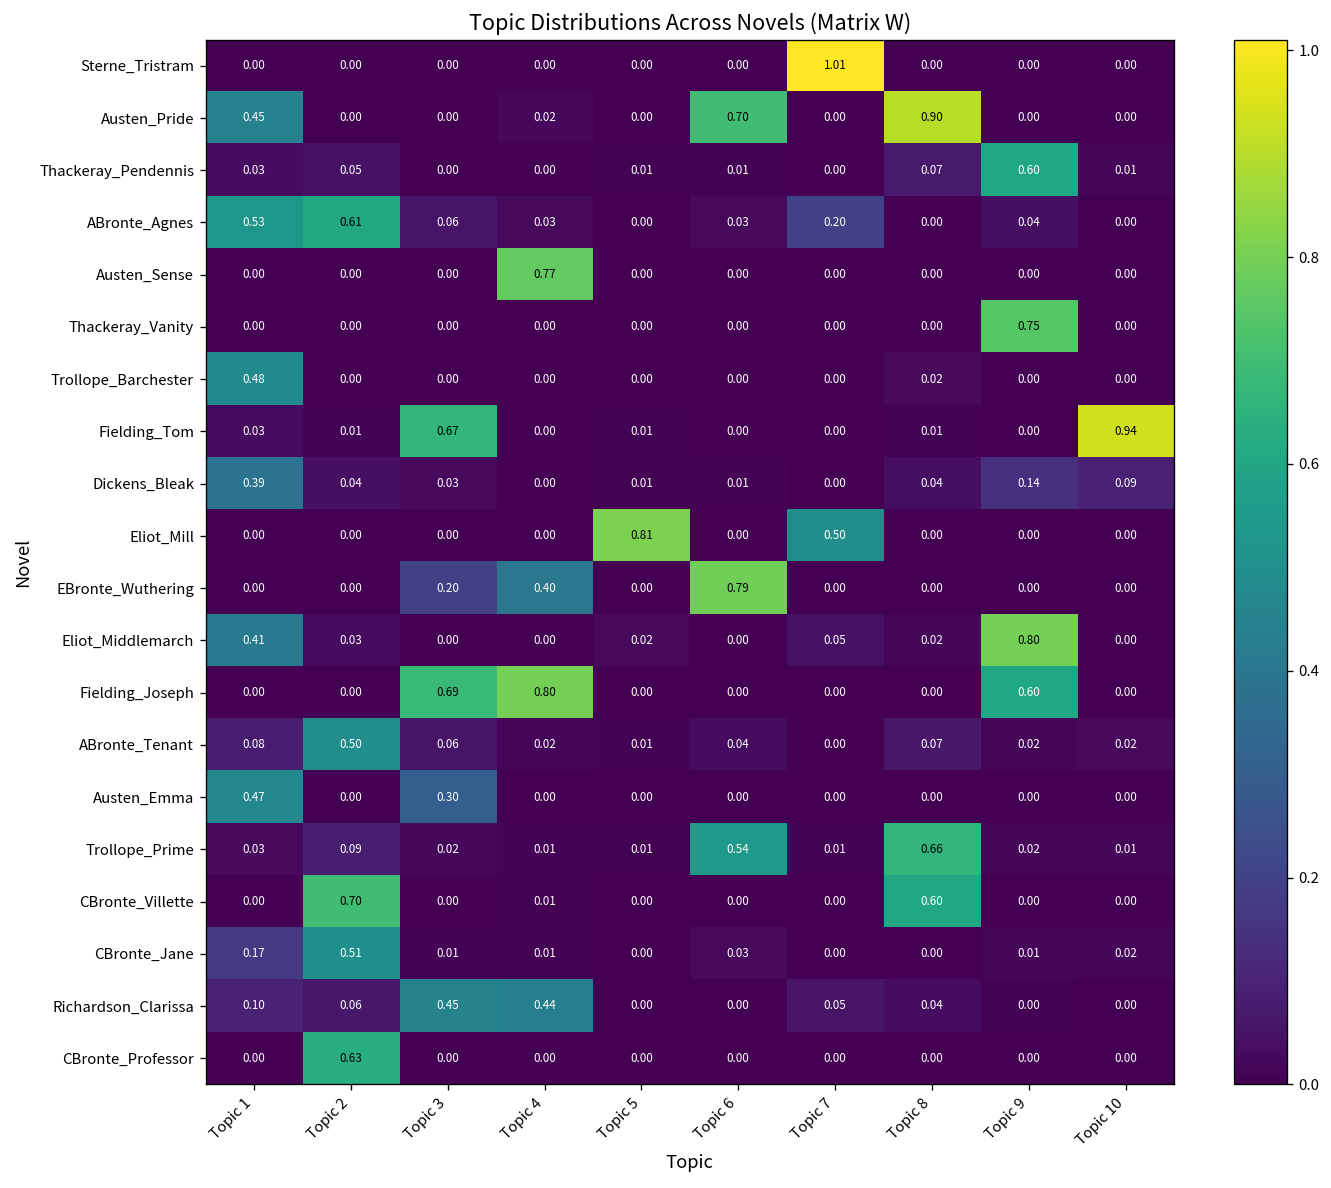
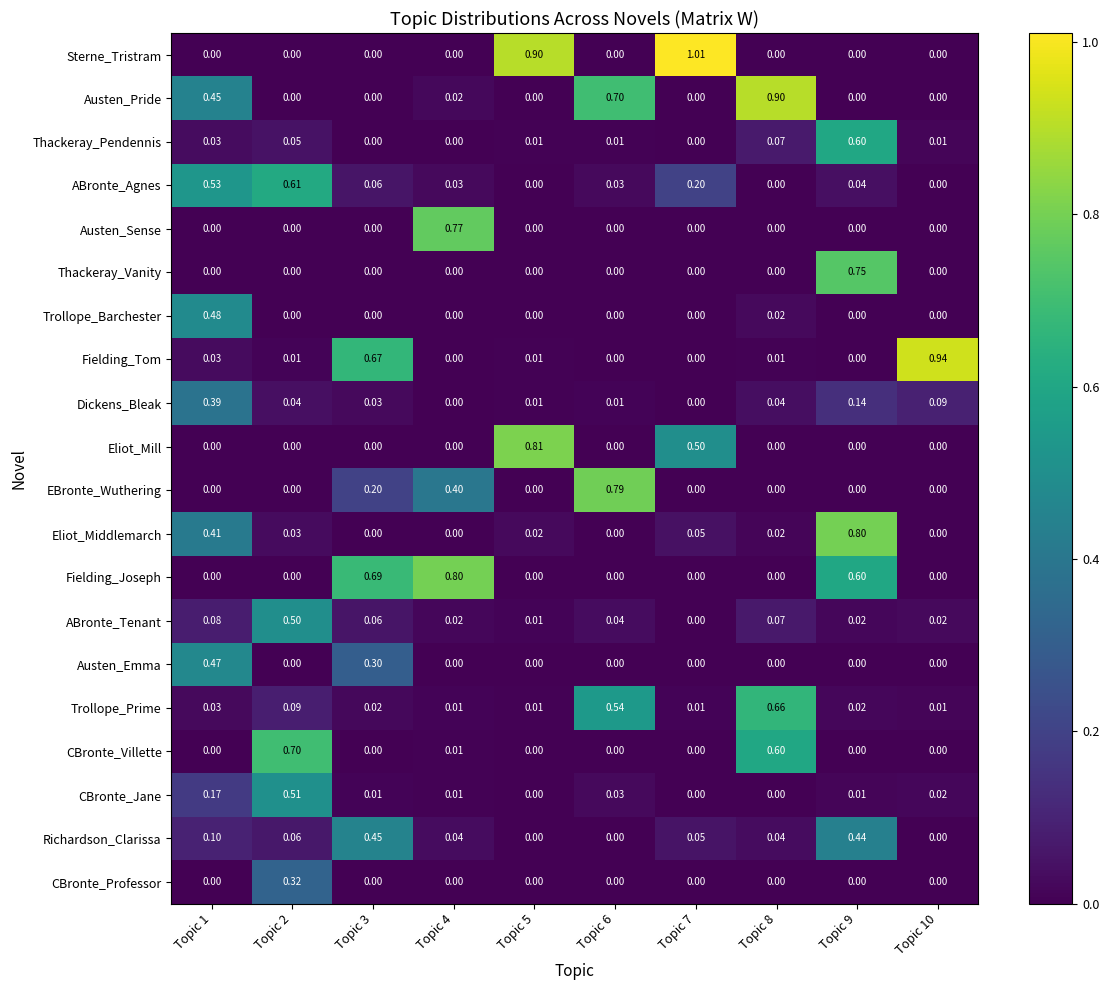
Sterne_Tristram, Topic 5: 0.00 -> 0.90
Richardson_Clarissa, Topic 4: 0.44 -> 0.04
Richardson_Clarissa, Topic 9: 0.00 -> 0.44
CBronte_Professor, Topic 2: 0.63 -> 0.32
